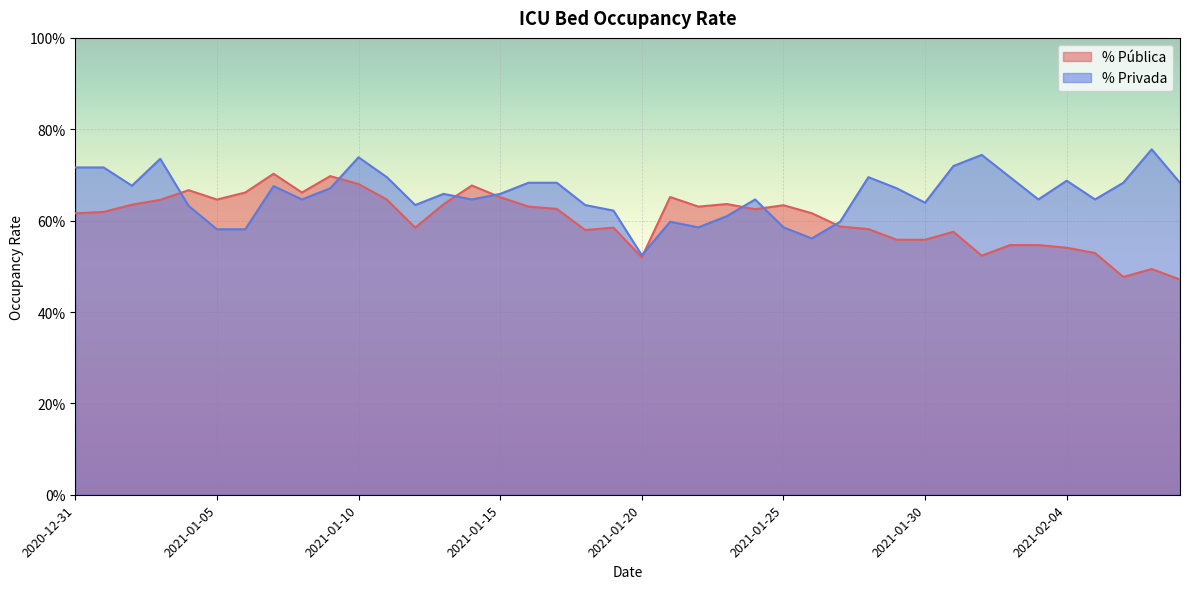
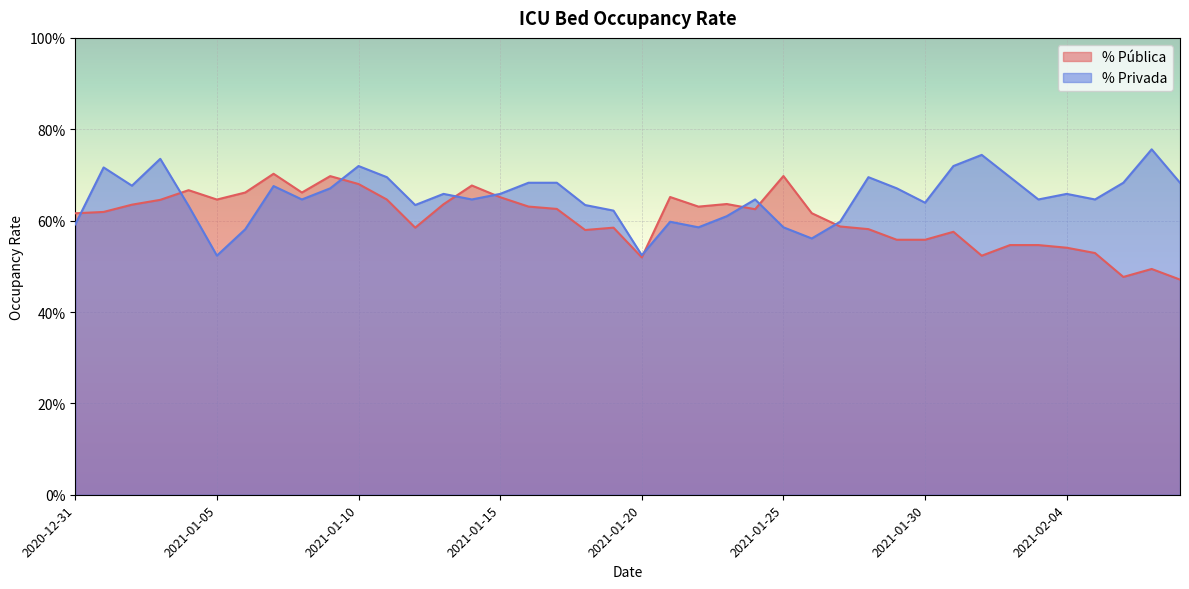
% Privada, 2020-12-31: 72% -> 59%
% Privada, 2021-01-05: 58% -> 52%
% Privada, 2021-01-10: 74% -> 72%
% Pública, 2021-01-25: 63% -> 70%
% Privada, 2021-02-04: 69% -> 66%
